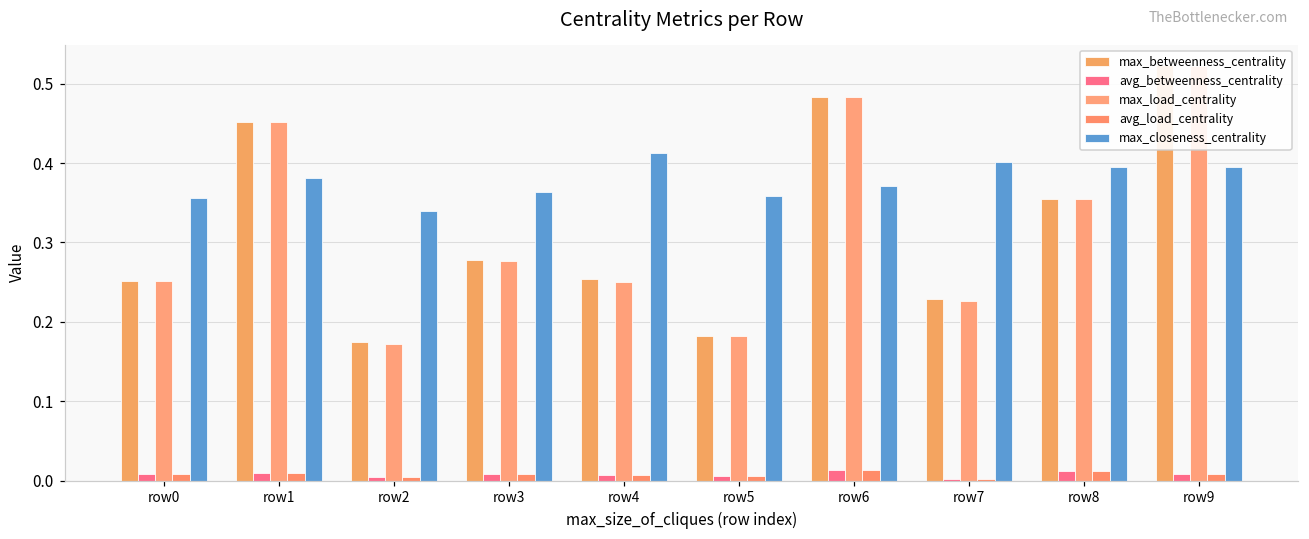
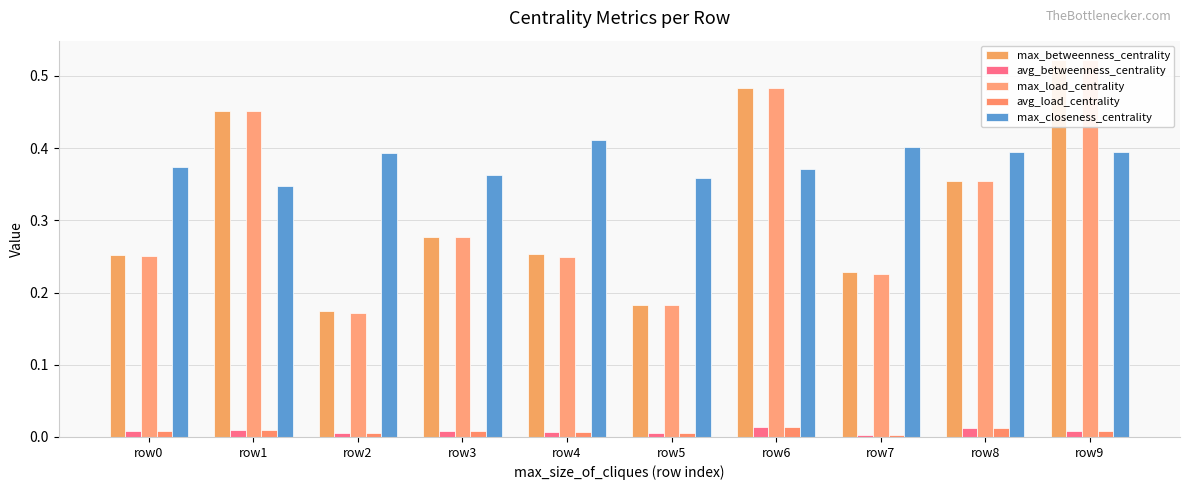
max_closeness_centrality, row0: 0.36 -> 0.37
max_closeness_centrality, row1: 0.38 -> 0.35
max_closeness_centrality, row2: 0.34 -> 0.39
